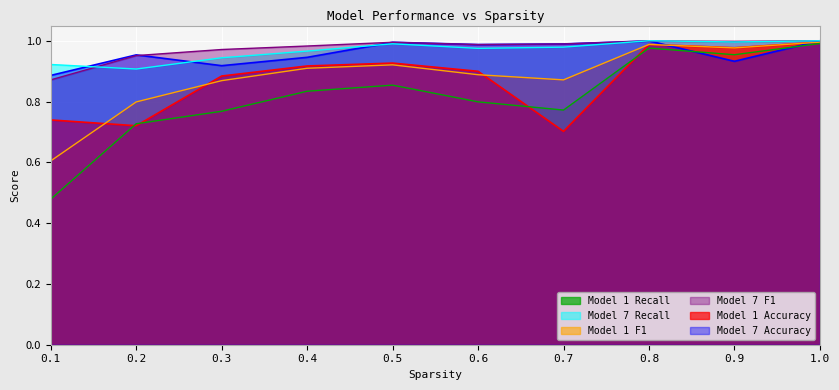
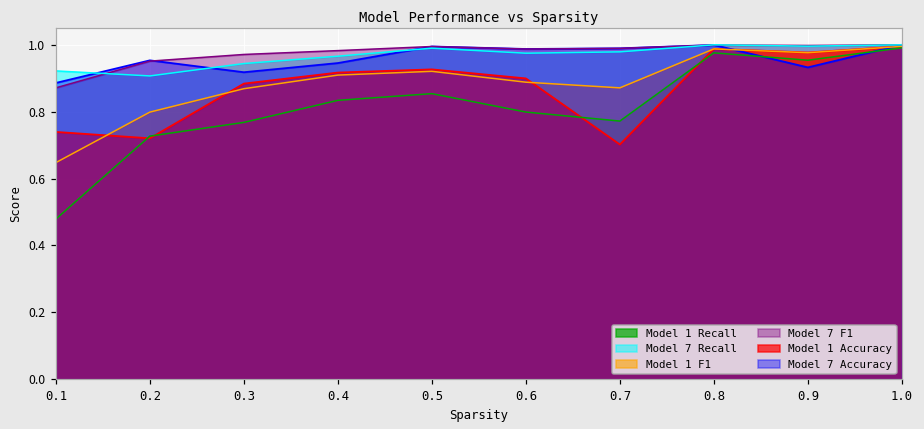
Model 1 F1, 0.1: 0.60 -> 0.65
